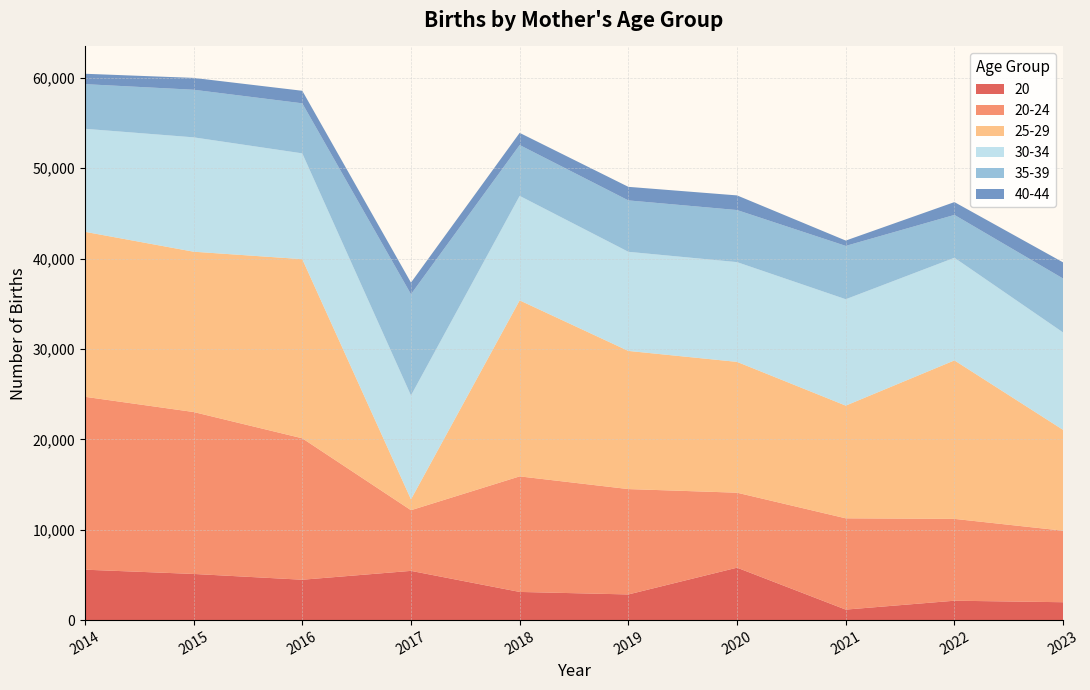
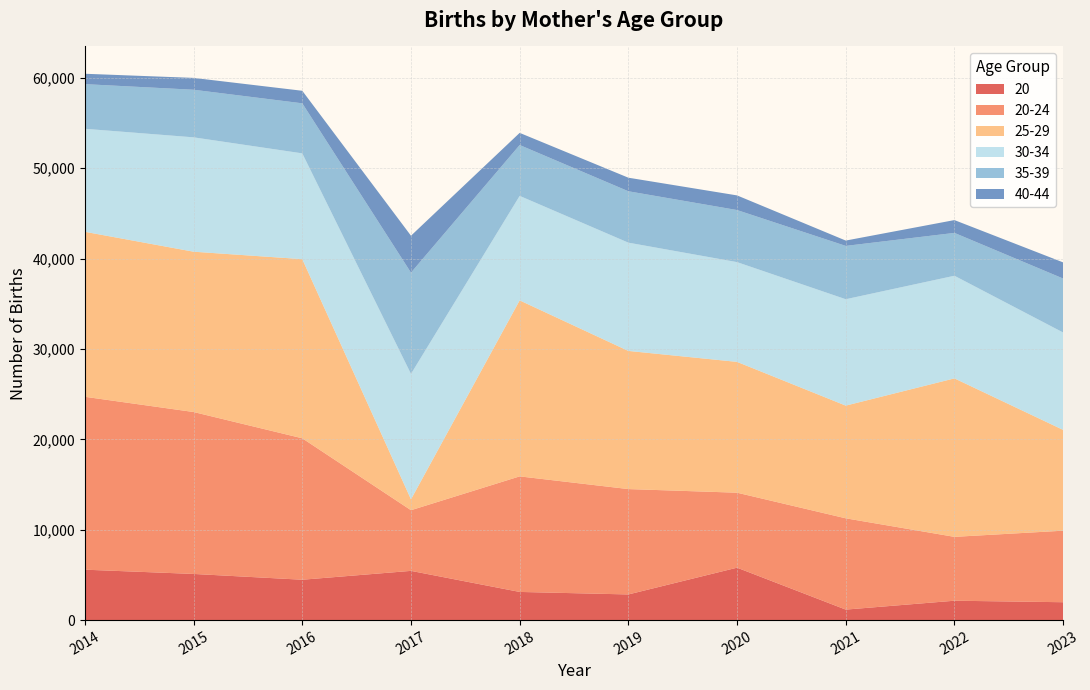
30-34, 2017: 11,000 -> 14,000
40-44, 2017: 1,000 -> 4,000
30-34, 2019: 11,000 -> 12,000
20-24, 2022: 9,000 -> 7,000
